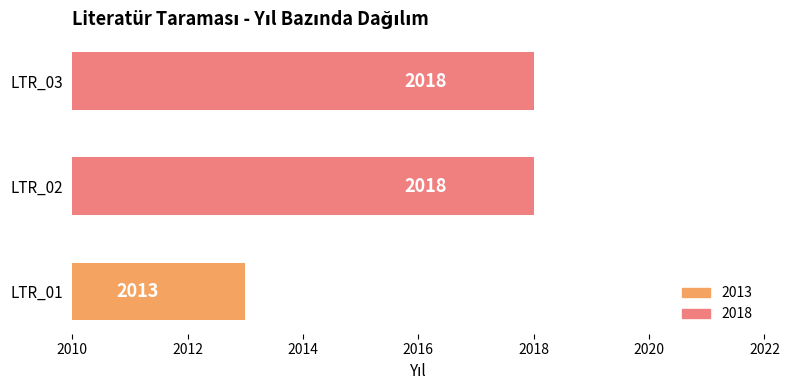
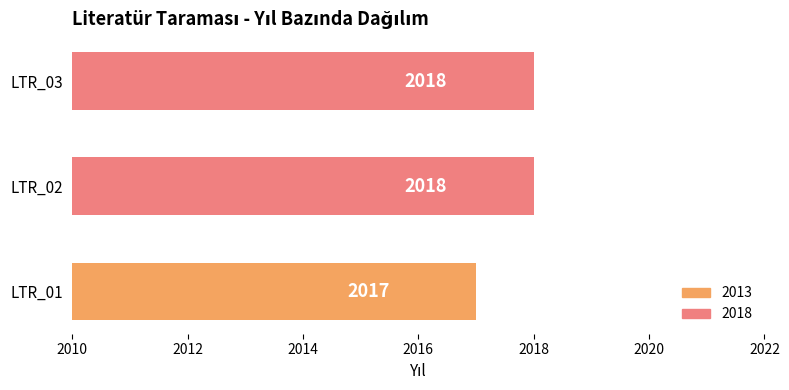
LTR_01: 2013 -> 2017
